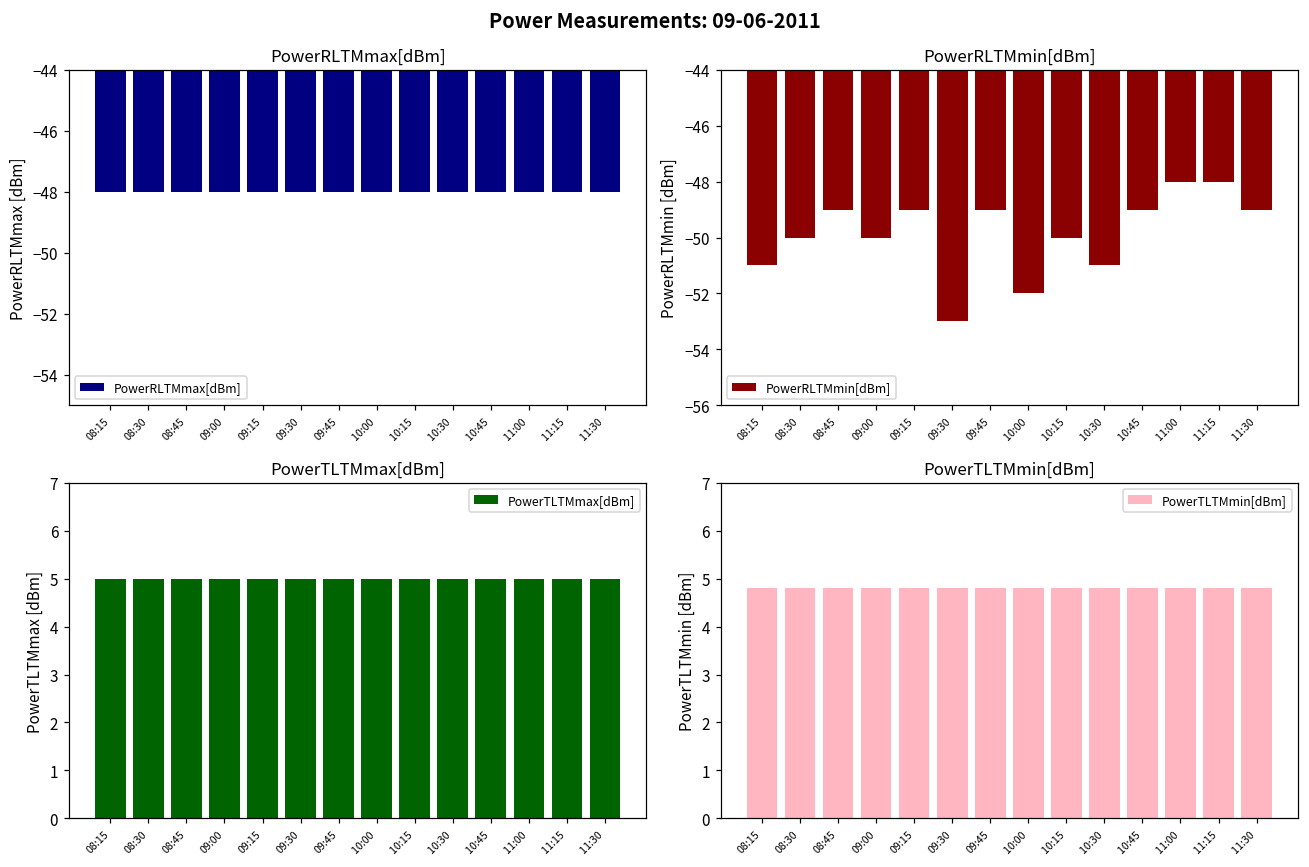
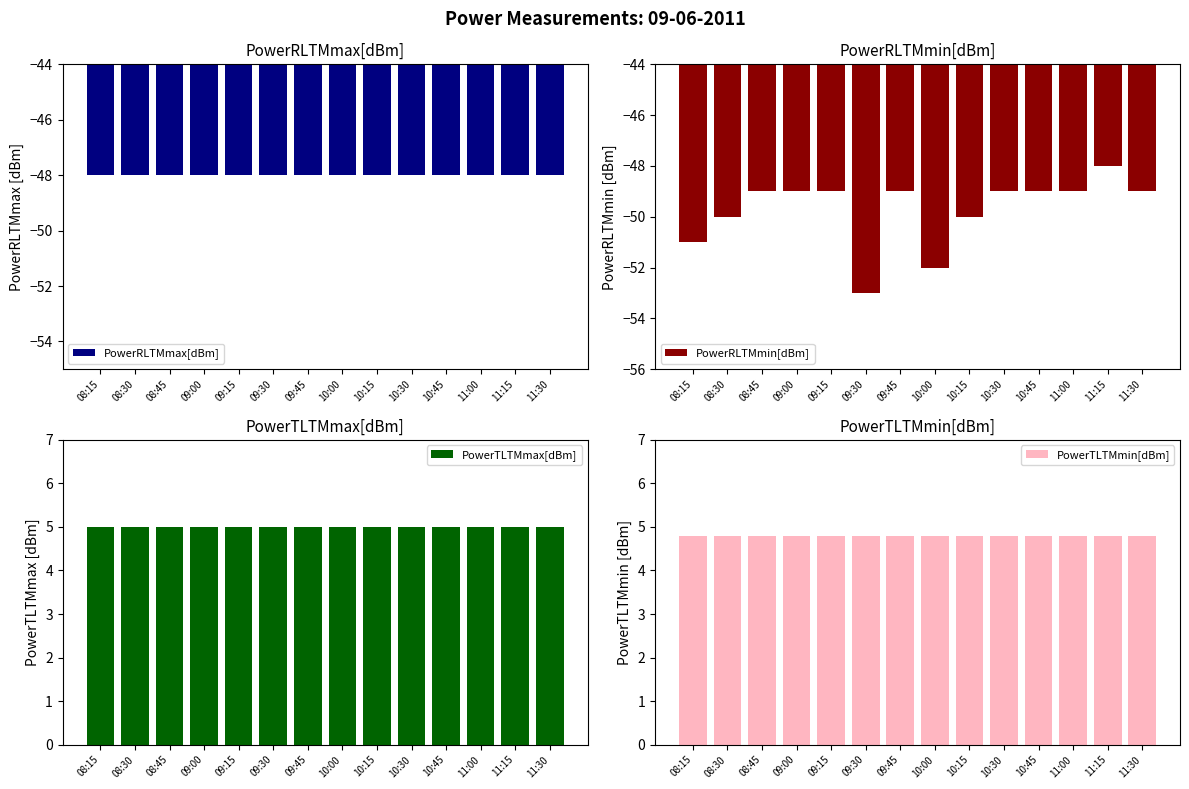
PowerRLTMmin[dBm], 09:00: -50 -> -49
PowerRLTMmin[dBm], 10:30: -51 -> -49
PowerRLTMmin[dBm], 11:00: -48 -> -49
